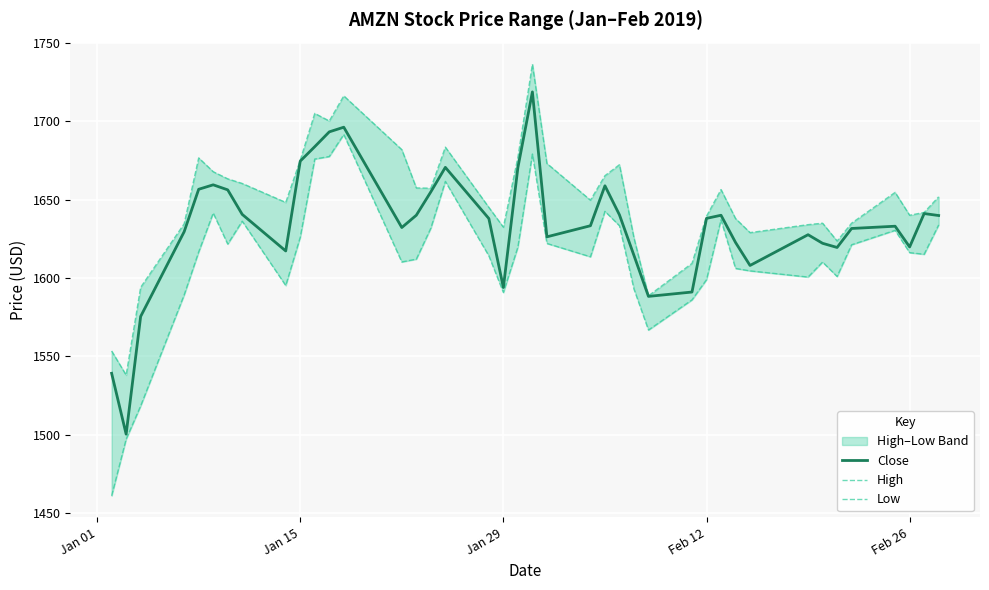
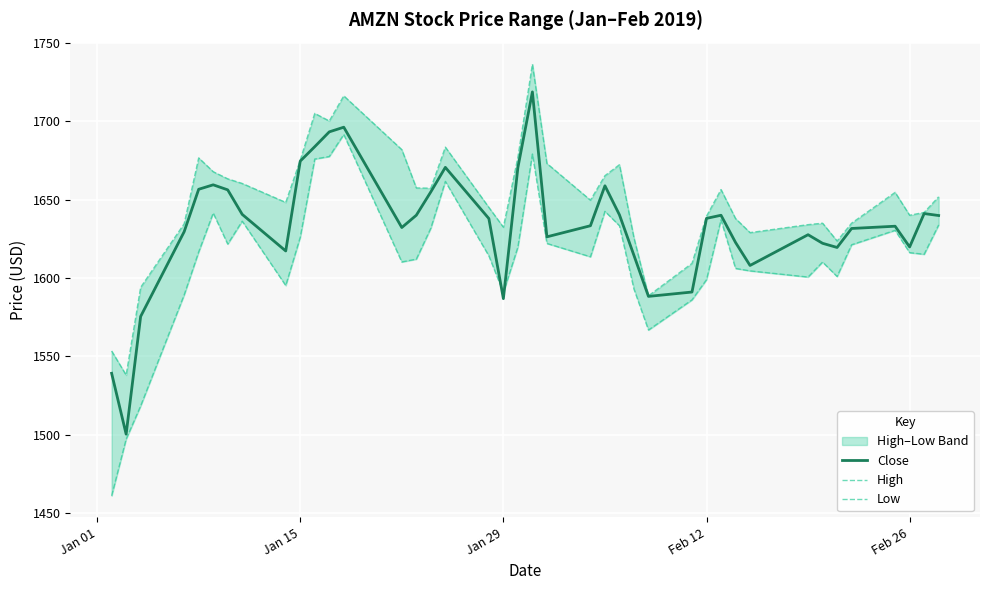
Close, Jan 29: 1594 -> 1587
